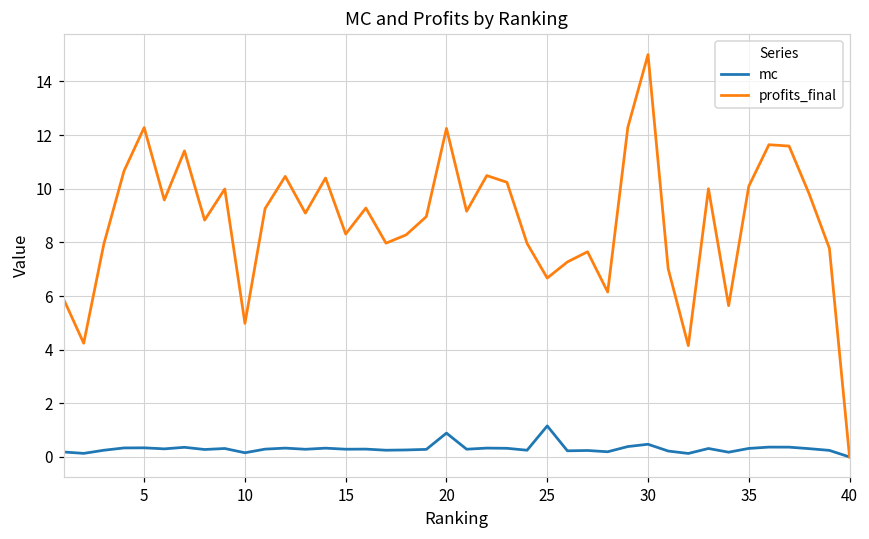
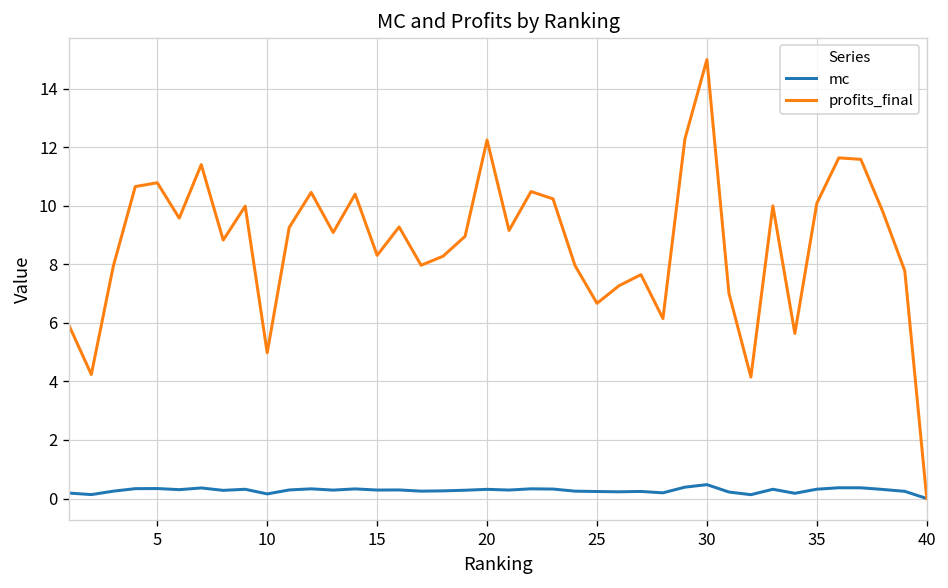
profits_final, 5: 12.3 -> 10.8
mc, 20: 0.9 -> 0.3
mc, 25: 1.2 -> 0.2
